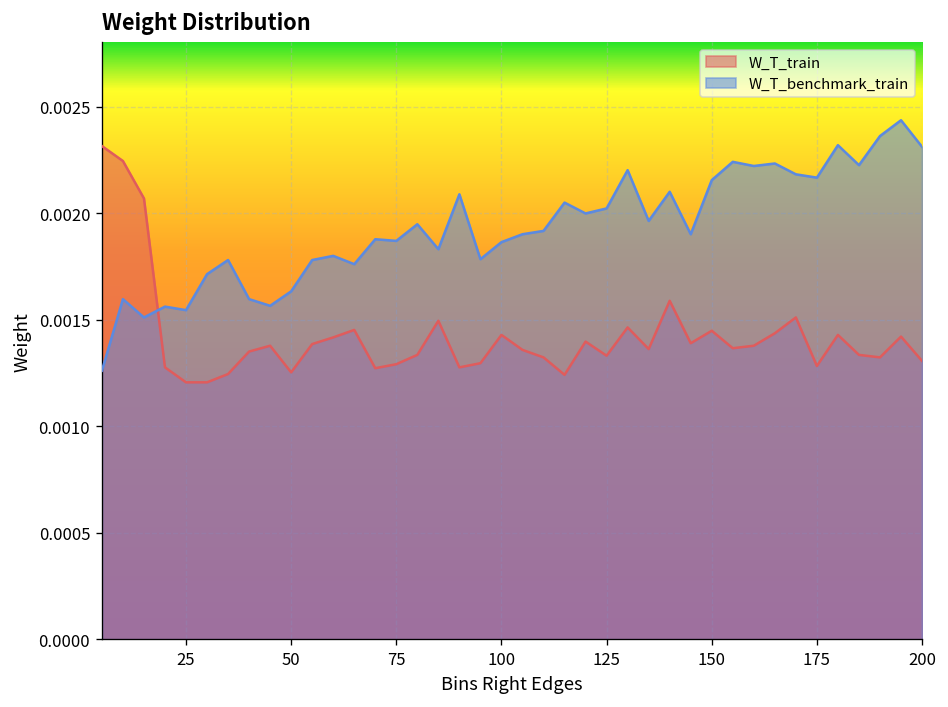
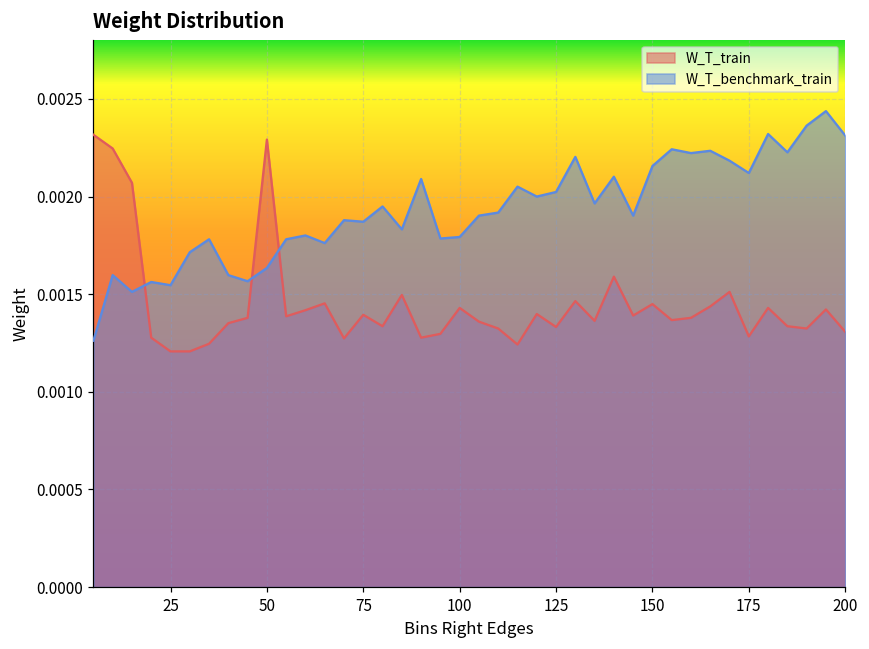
W_T_train, 50: 0.00125 -> 0.00229
W_T_train, 75: 0.00129 -> 0.00139
W_T_benchmark_train, 100: 0.00187 -> 0.00179
W_T_benchmark_train, 175: 0.00217 -> 0.00212
